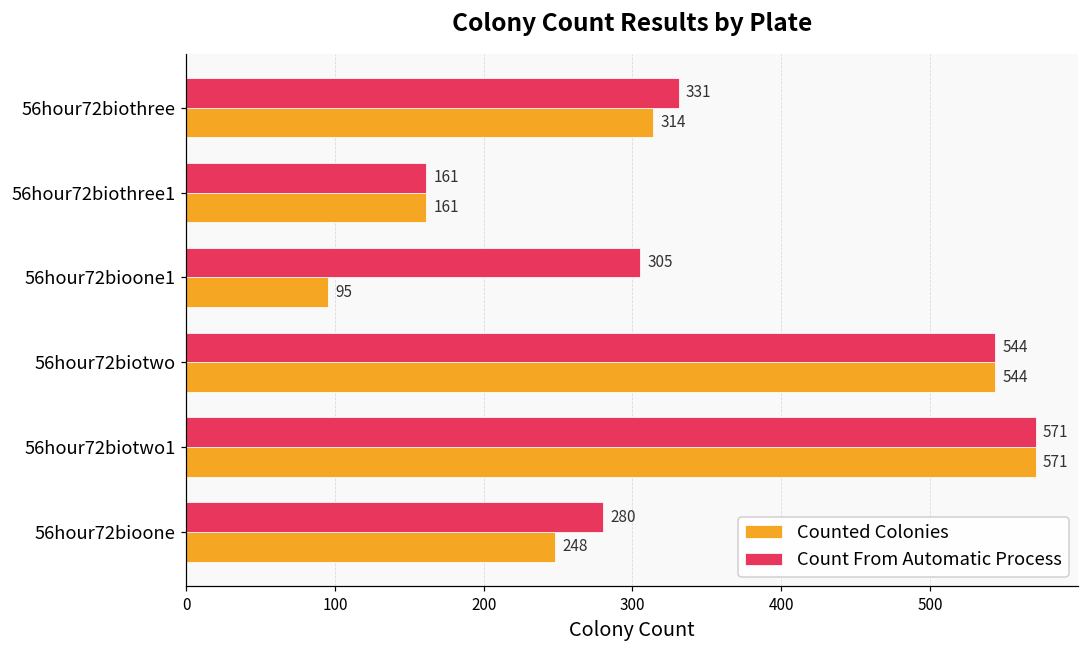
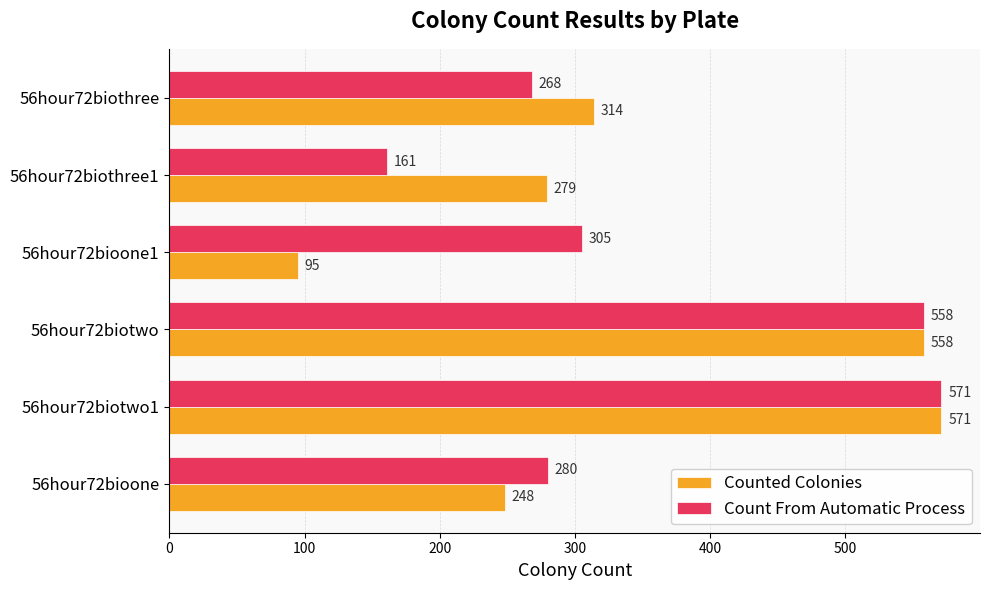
Count From Automatic Process, 56hour72biothree: 331 -> 268
Counted Colonies, 56hour72biothree1: 161 -> 279
Count From Automatic Process, 56hour72biotwo: 544 -> 558
Counted Colonies, 56hour72biotwo: 544 -> 558
